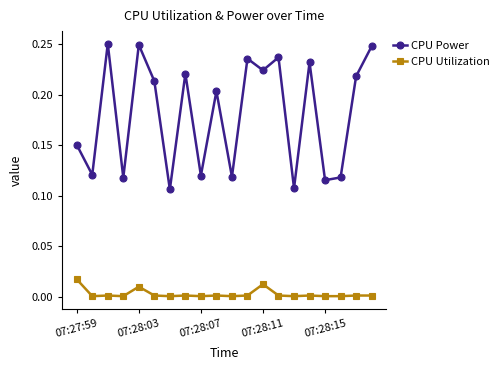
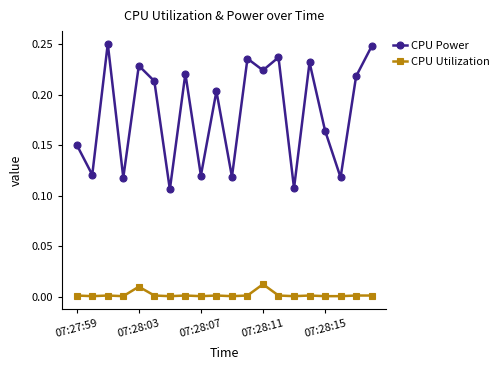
CPU Utilization, 07:27:59: 0.017 -> 0.001
CPU Power, 07:28:03: 0.249 -> 0.229
CPU Power, 07:28:15: 0.115 -> 0.164
